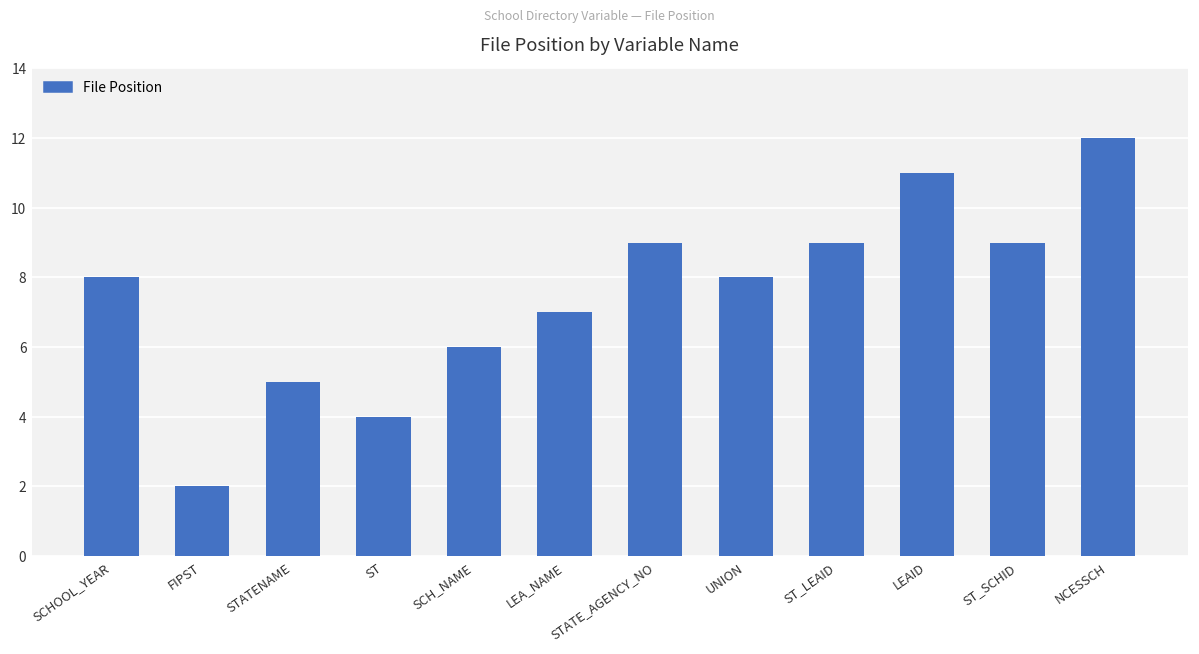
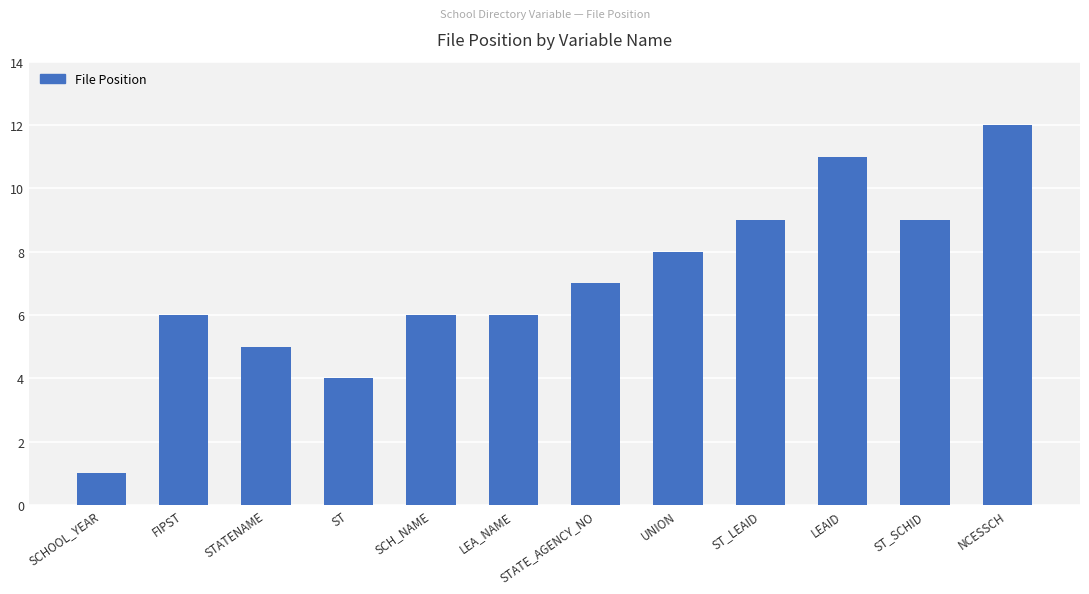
SCHOOL_YEAR: 8 -> 1
FIPST: 2 -> 6
LEA_NAME: 7 -> 6
STATE_AGENCY_NO: 9 -> 7
